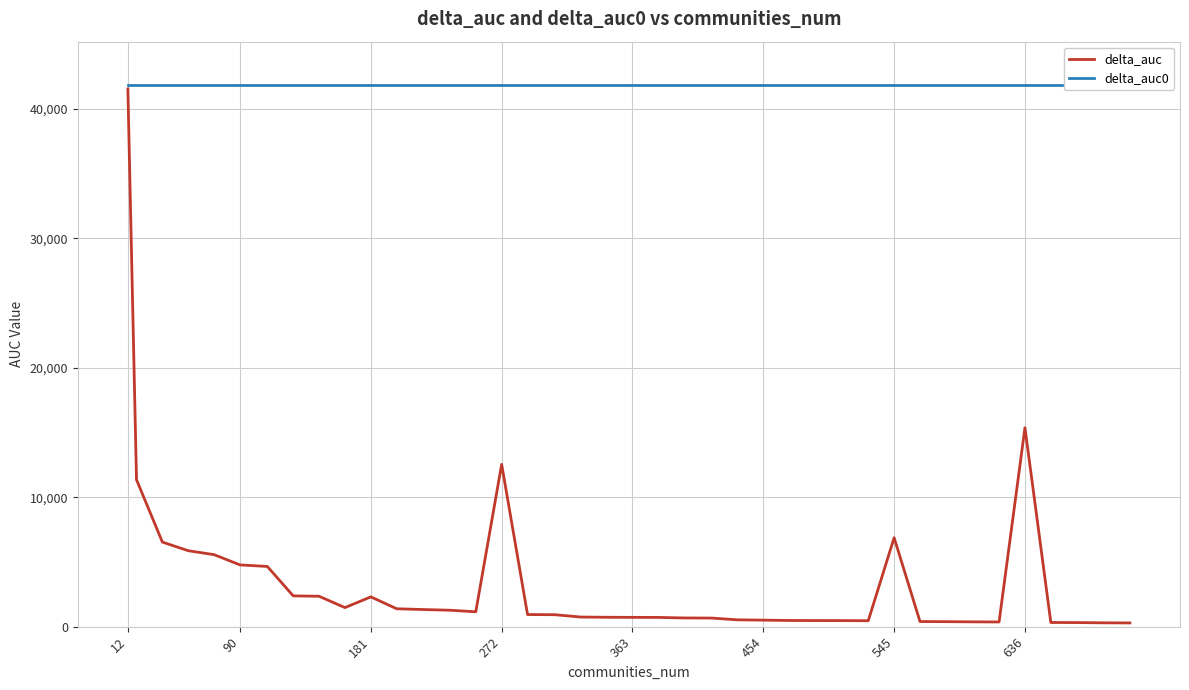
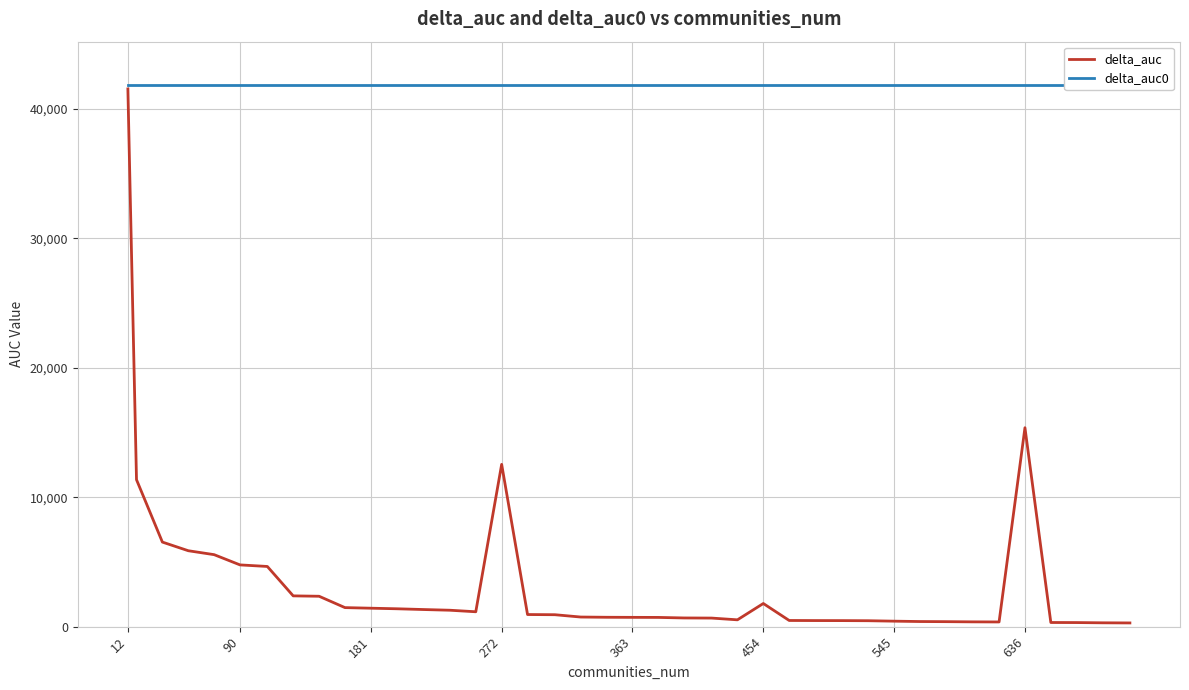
delta_auc, 181: 2,300 -> 1,400
delta_auc, 454: 500 -> 1,800
delta_auc, 545: 6,900 -> 400
